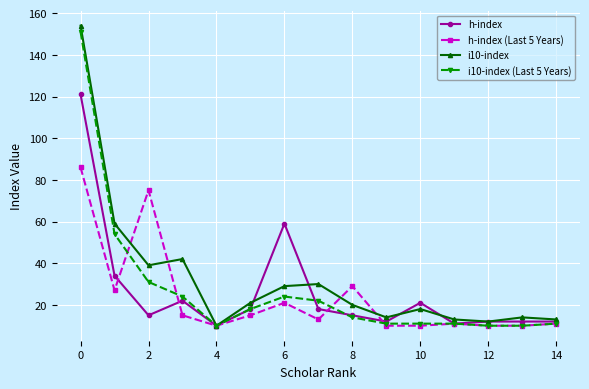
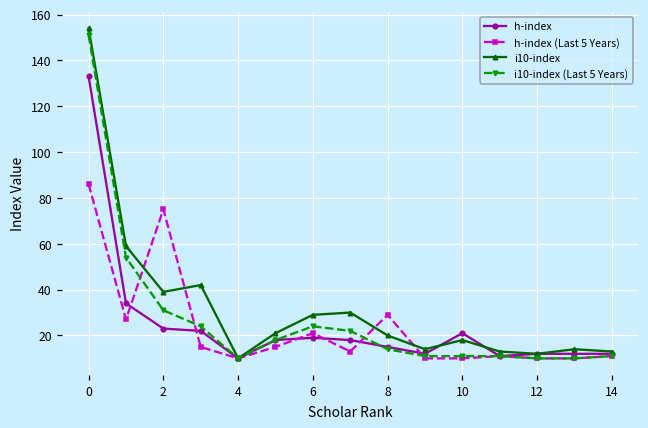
h-index, 0: 121 -> 133
h-index, 2: 15 -> 23
h-index, 6: 59 -> 19
